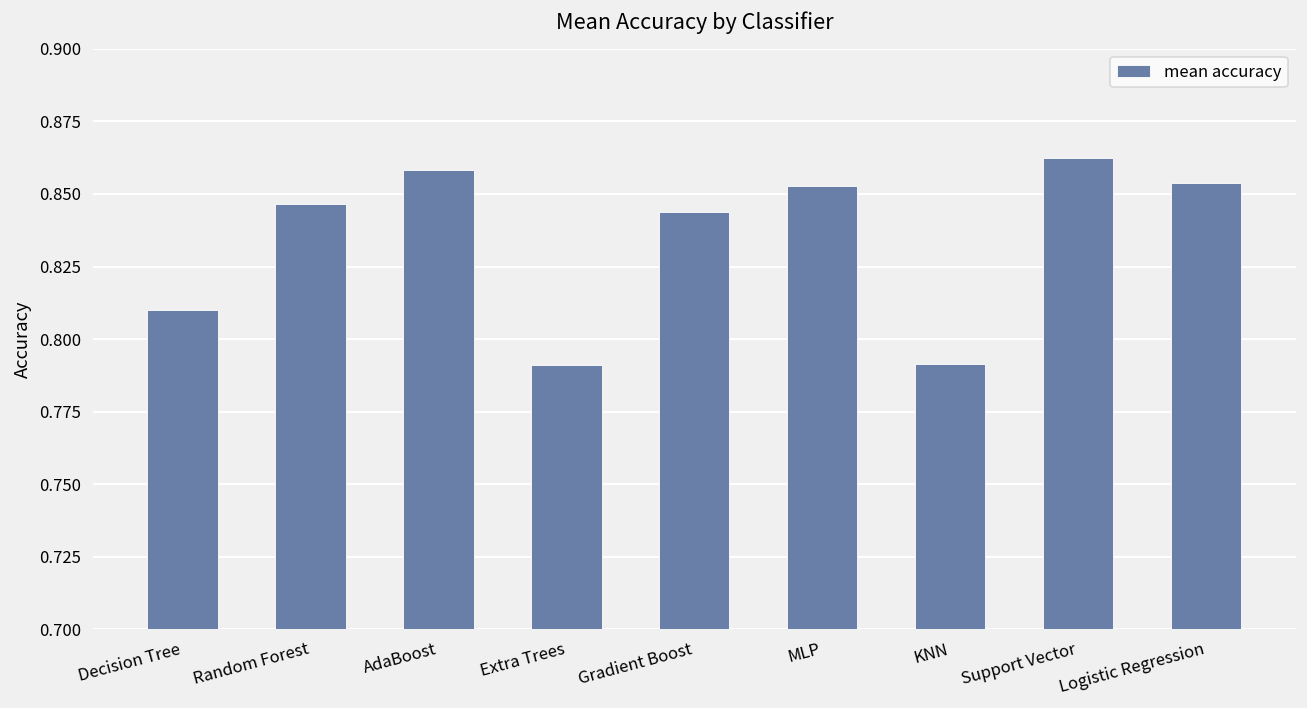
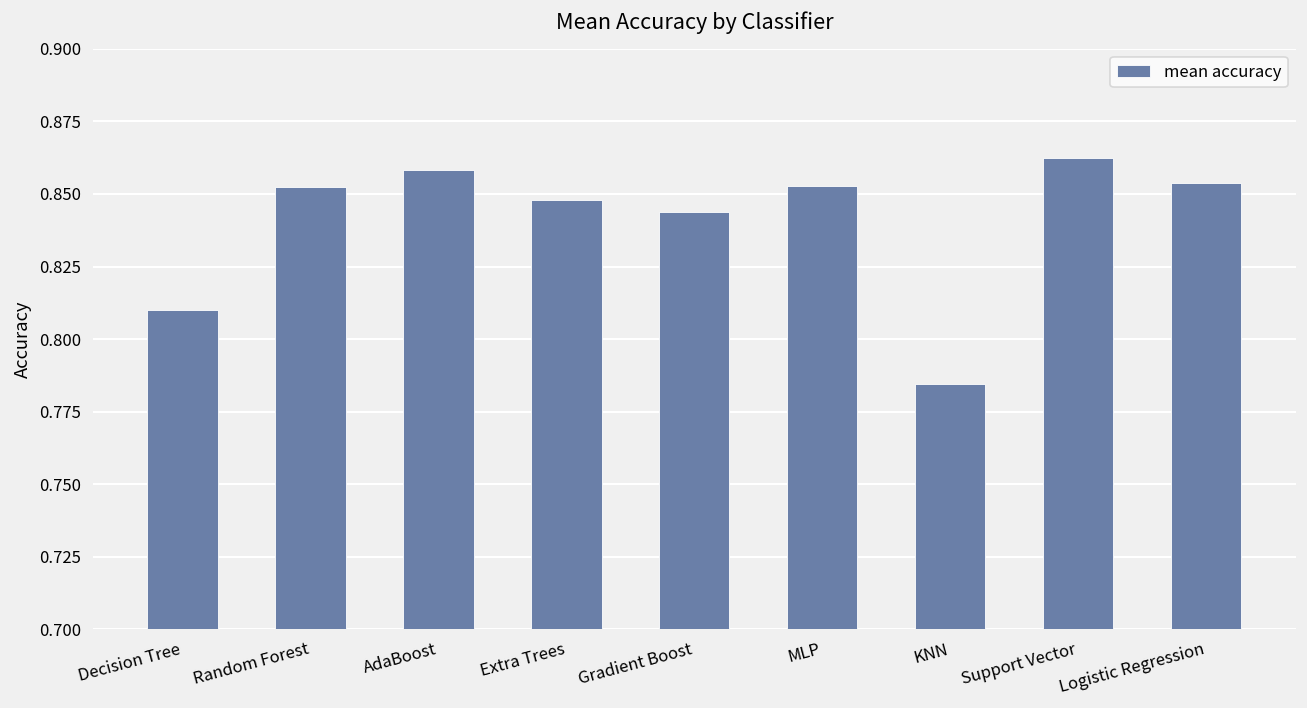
Random Forest: 0.847 -> 0.852
Extra Trees: 0.791 -> 0.848
KNN: 0.792 -> 0.784
